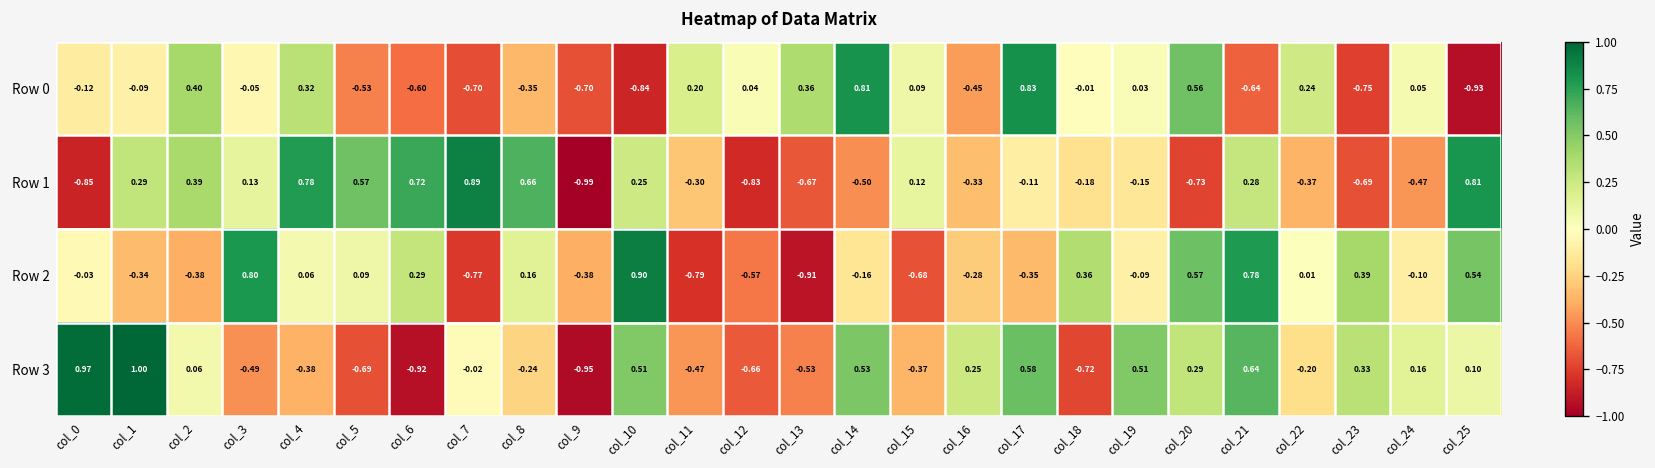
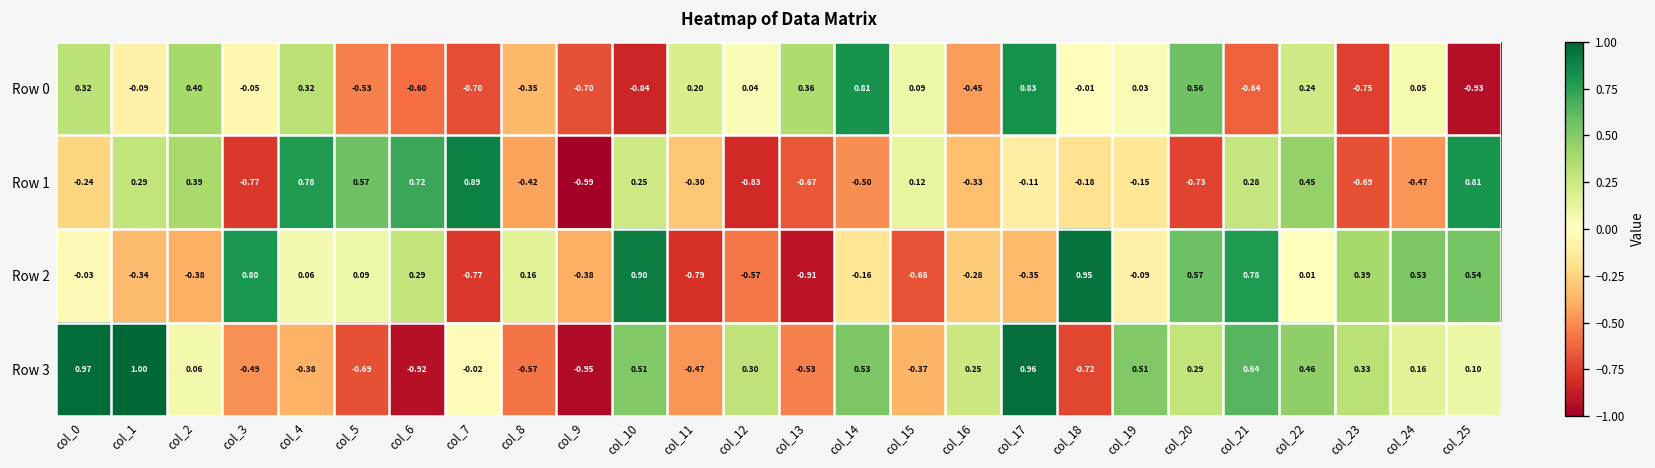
Row 0, col_0: -0.12 -> 0.32
Row 1, col_0: -0.85 -> -0.24
Row 1, col_3: 0.13 -> -0.77
Row 1, col_8: 0.66 -> -0.42
Row 1, col_22: -0.37 -> 0.45
Row 2, col_18: 0.36 -> 0.95
Row 2, col_24: -0.10 -> 0.53
Row 3, col_8: -0.24 -> -0.57
Row 3, col_12: -0.66 -> 0.30
Row 3, col_17: 0.58 -> 0.96
Row 3, col_22: -0.20 -> 0.46
